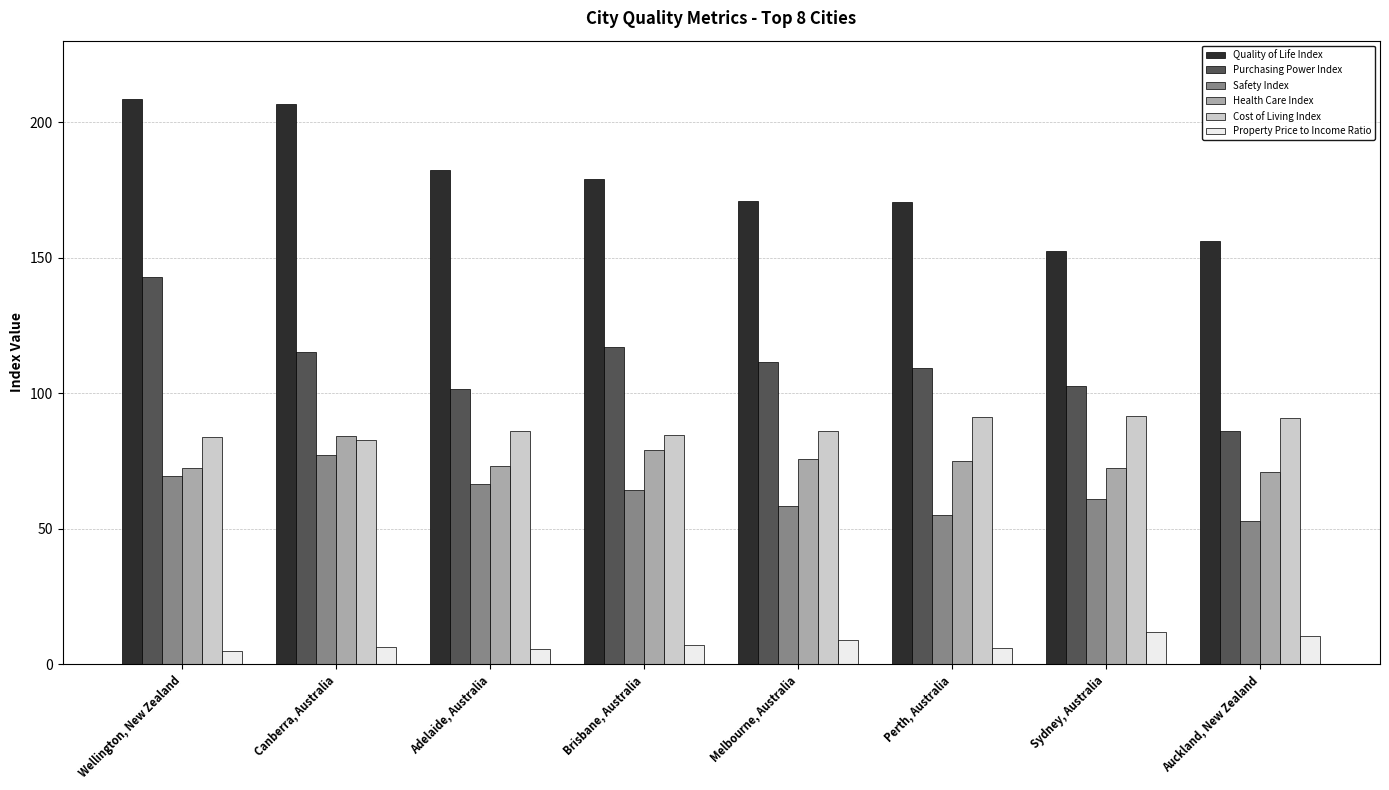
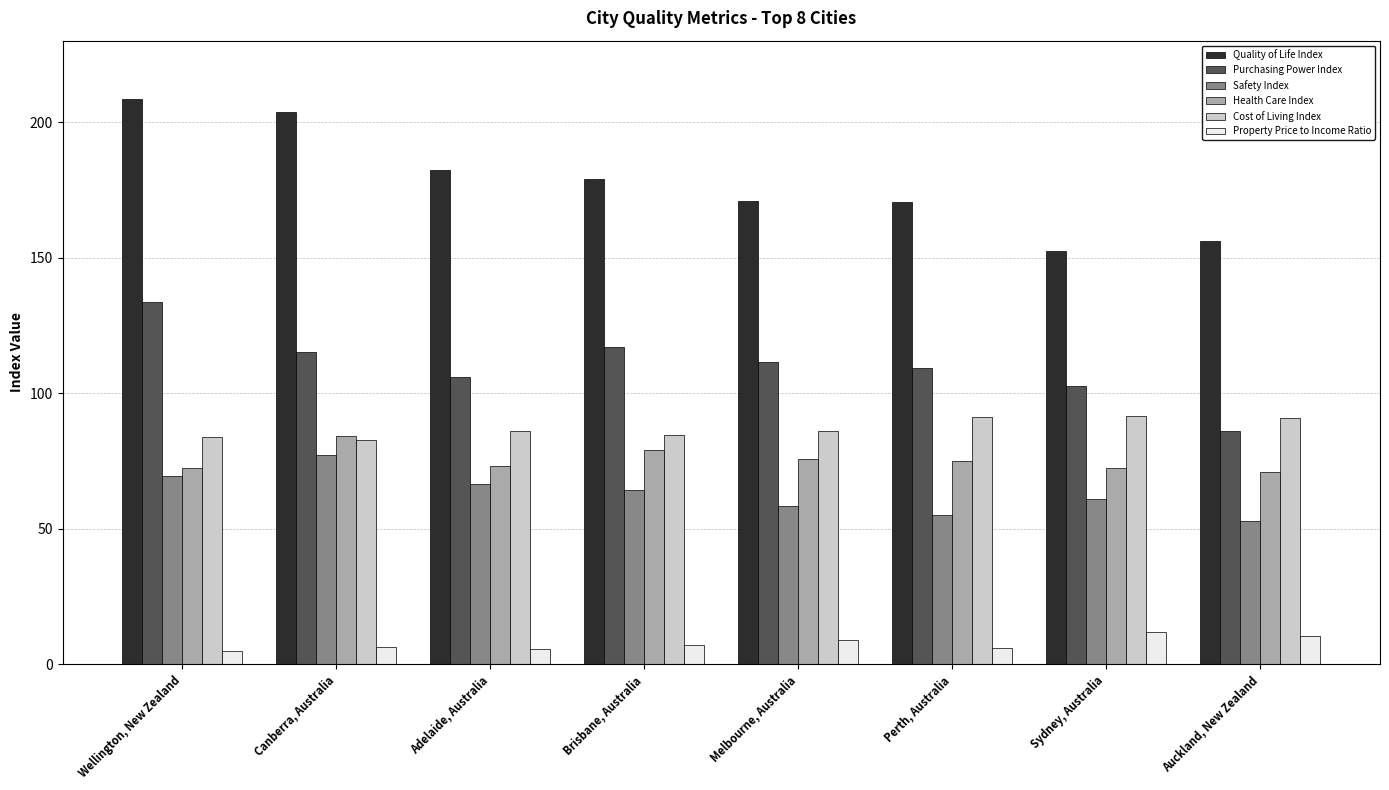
Purchasing Power Index, Wellington, New Zealand: 143 -> 134
Quality of Life Index, Canberra, Australia: 207 -> 204
Purchasing Power Index, Adelaide, Australia: 102 -> 106
